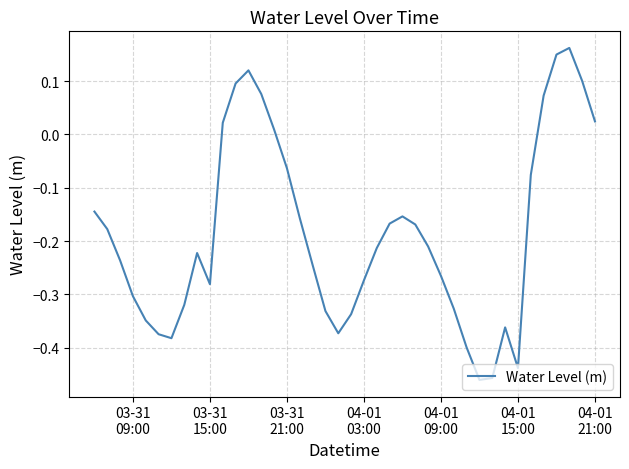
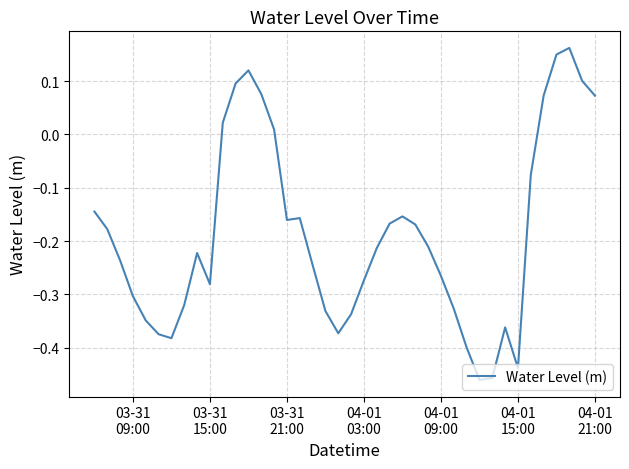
03-31 21:00: -0.06 -> -0.16
04-01 21:00: 0.02 -> 0.07
